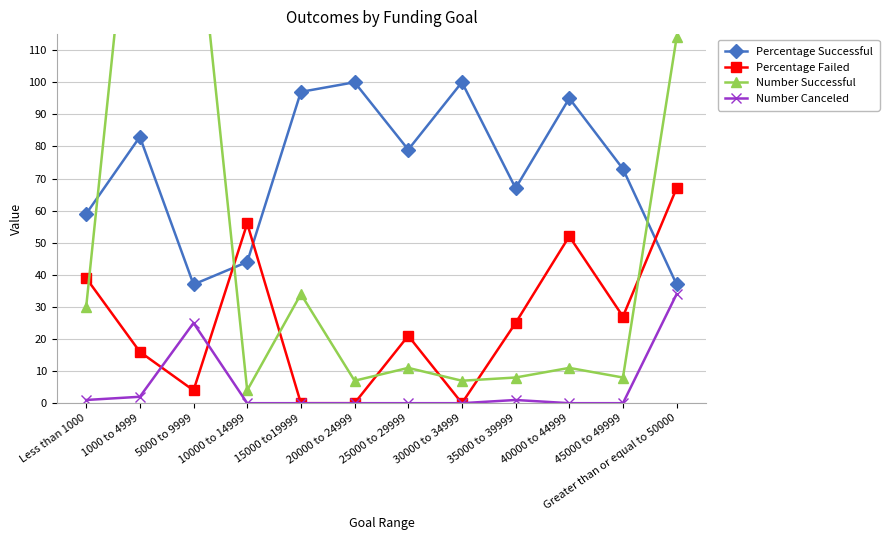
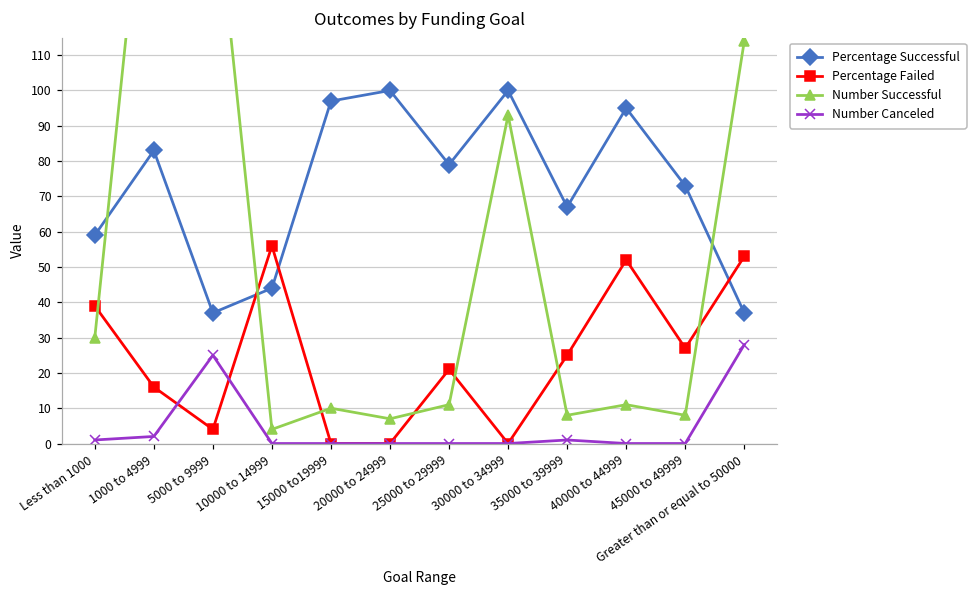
Number Successful, 15000 to19999: 34 -> 10
Number Successful, 30000 to 34999: 7 -> 93
Percentage Failed, Greater than or equal to 50000: 67 -> 53
Number Canceled, Greater than or equal to 50000: 34 -> 28
